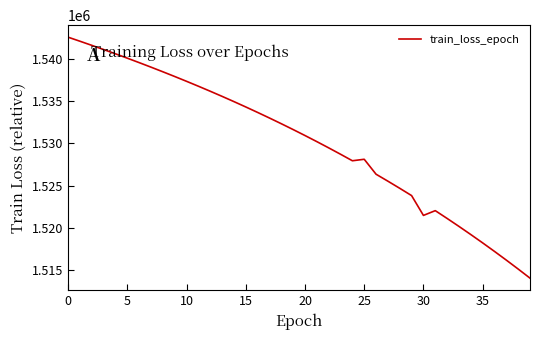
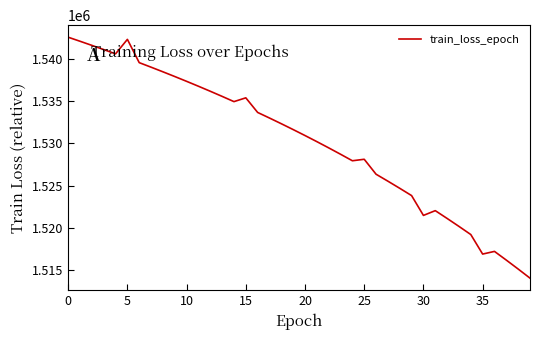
5: 1540000 -> 1542000
15: 1534000 -> 1535000
35: 1518000 -> 1517000
